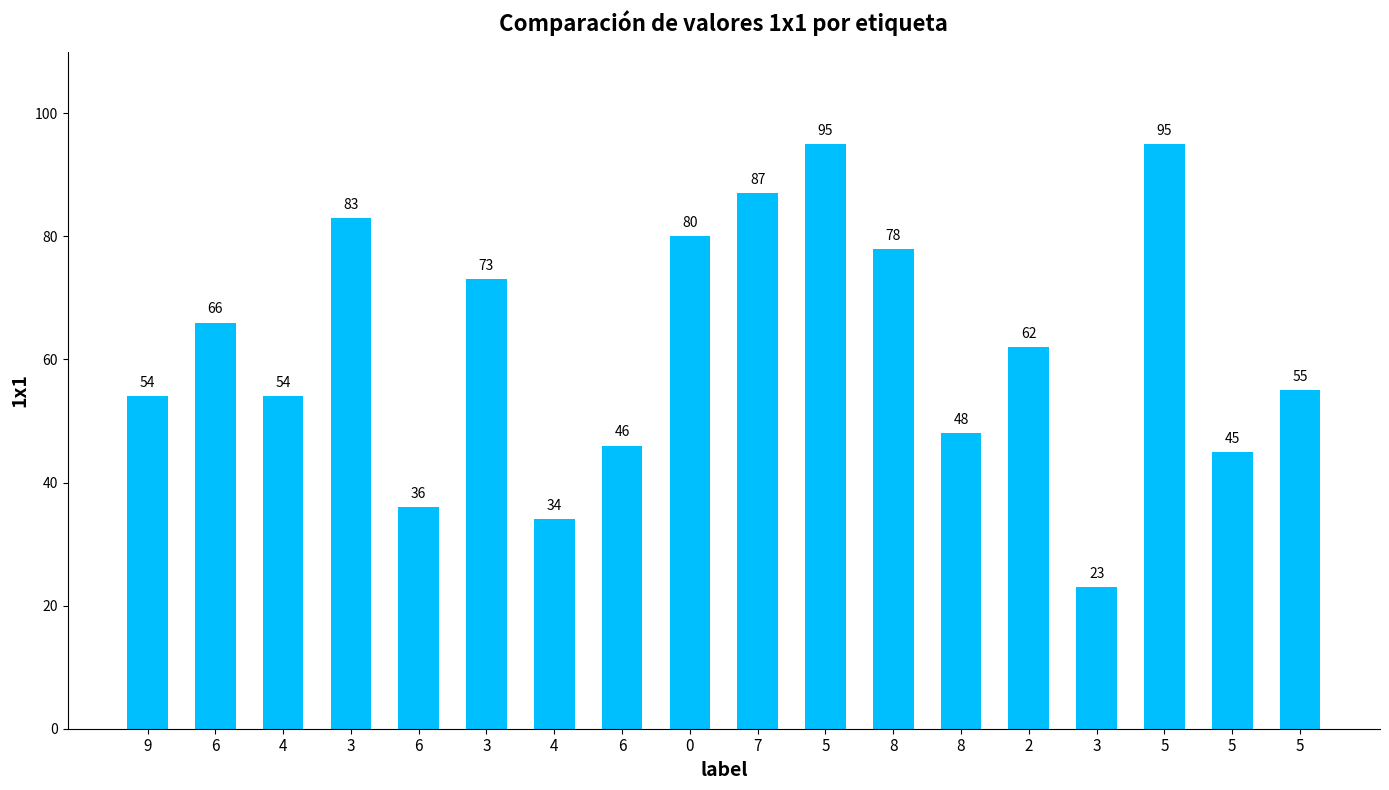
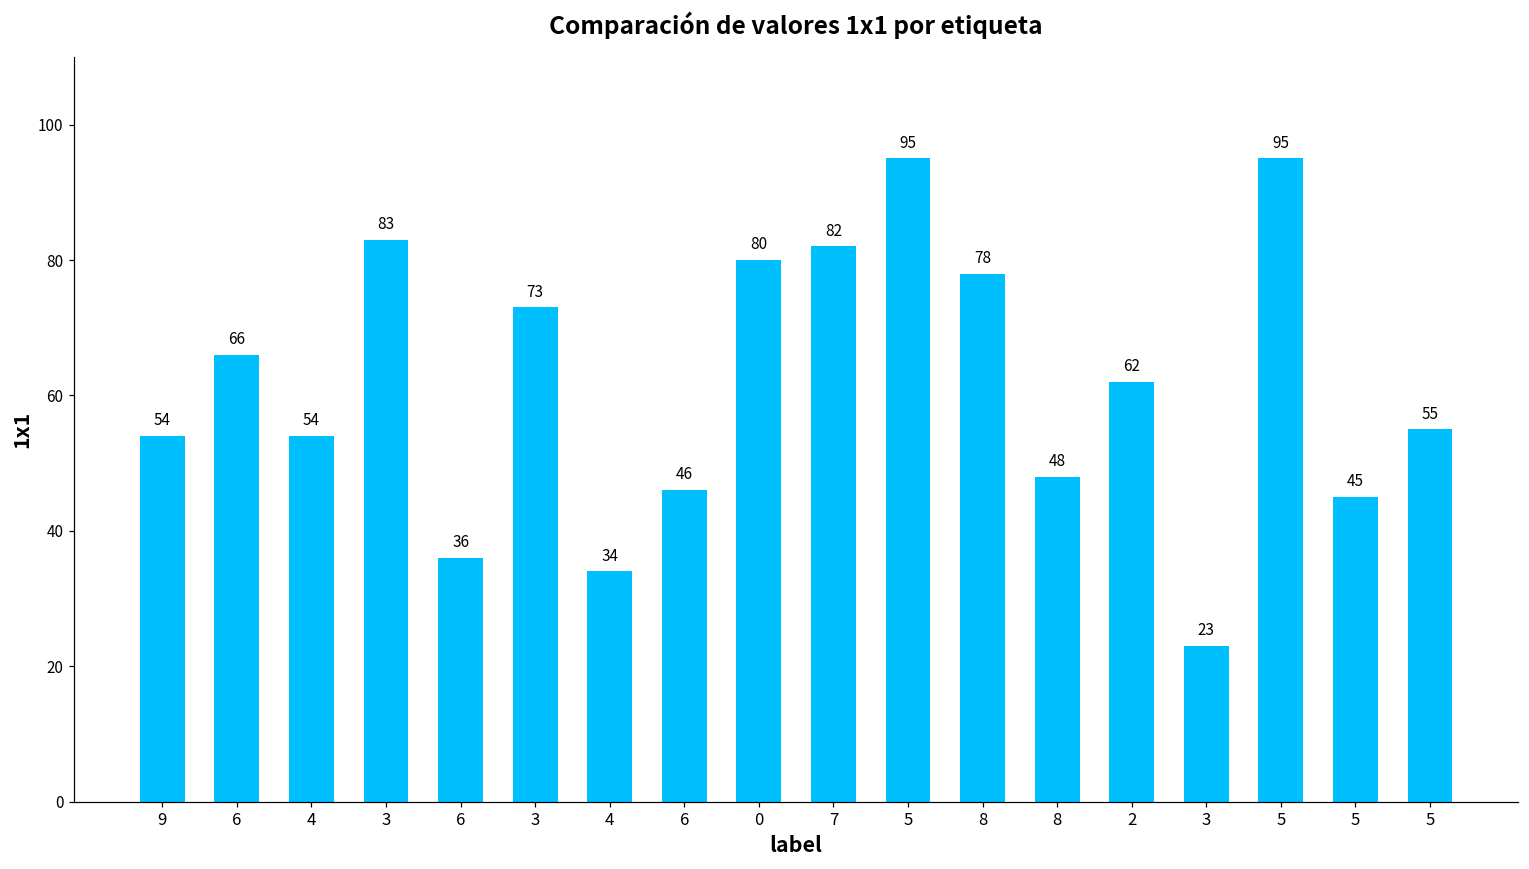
7: 87 -> 82
